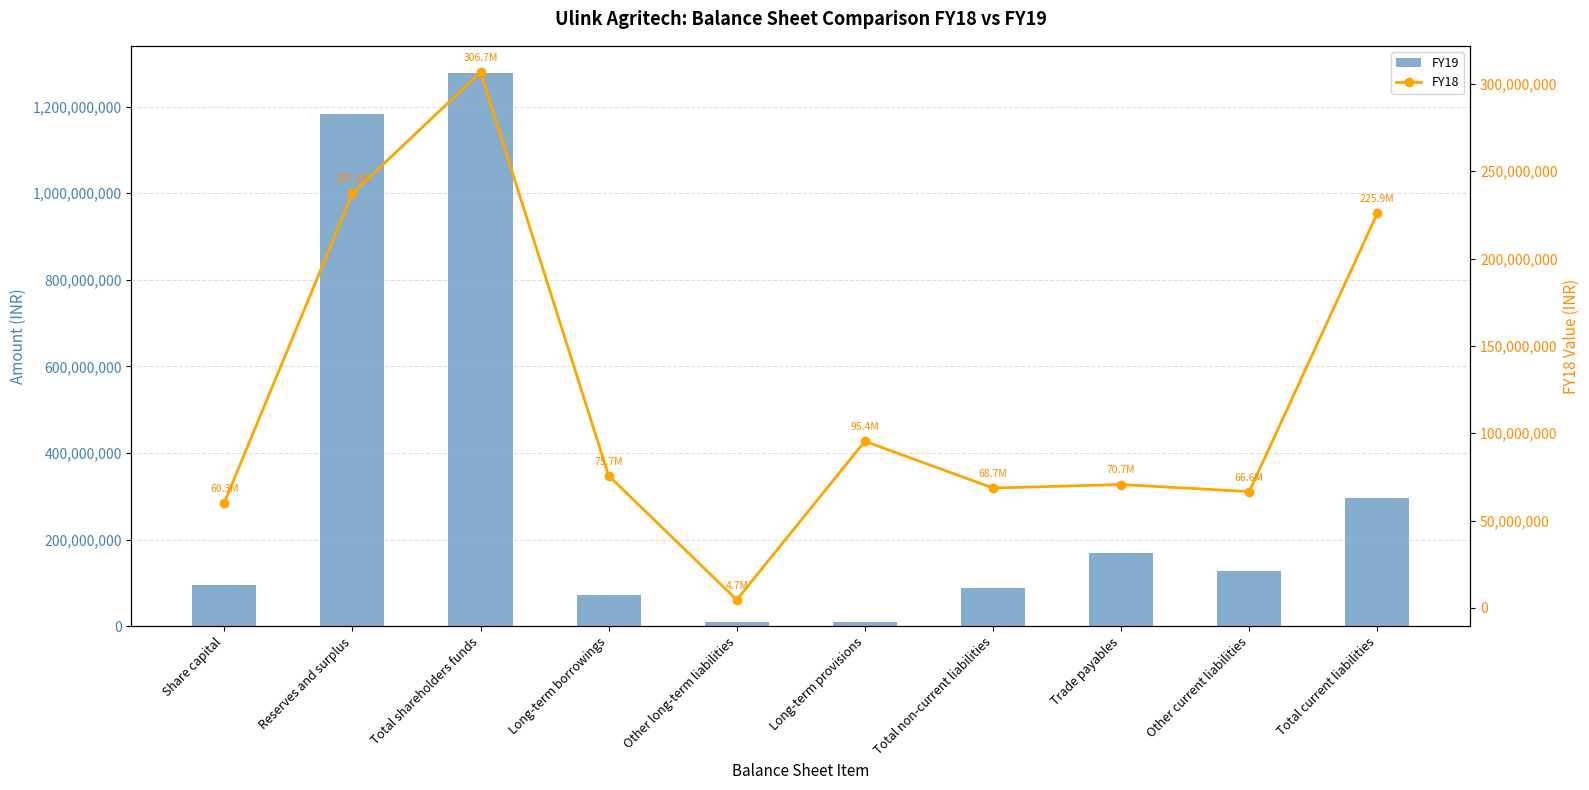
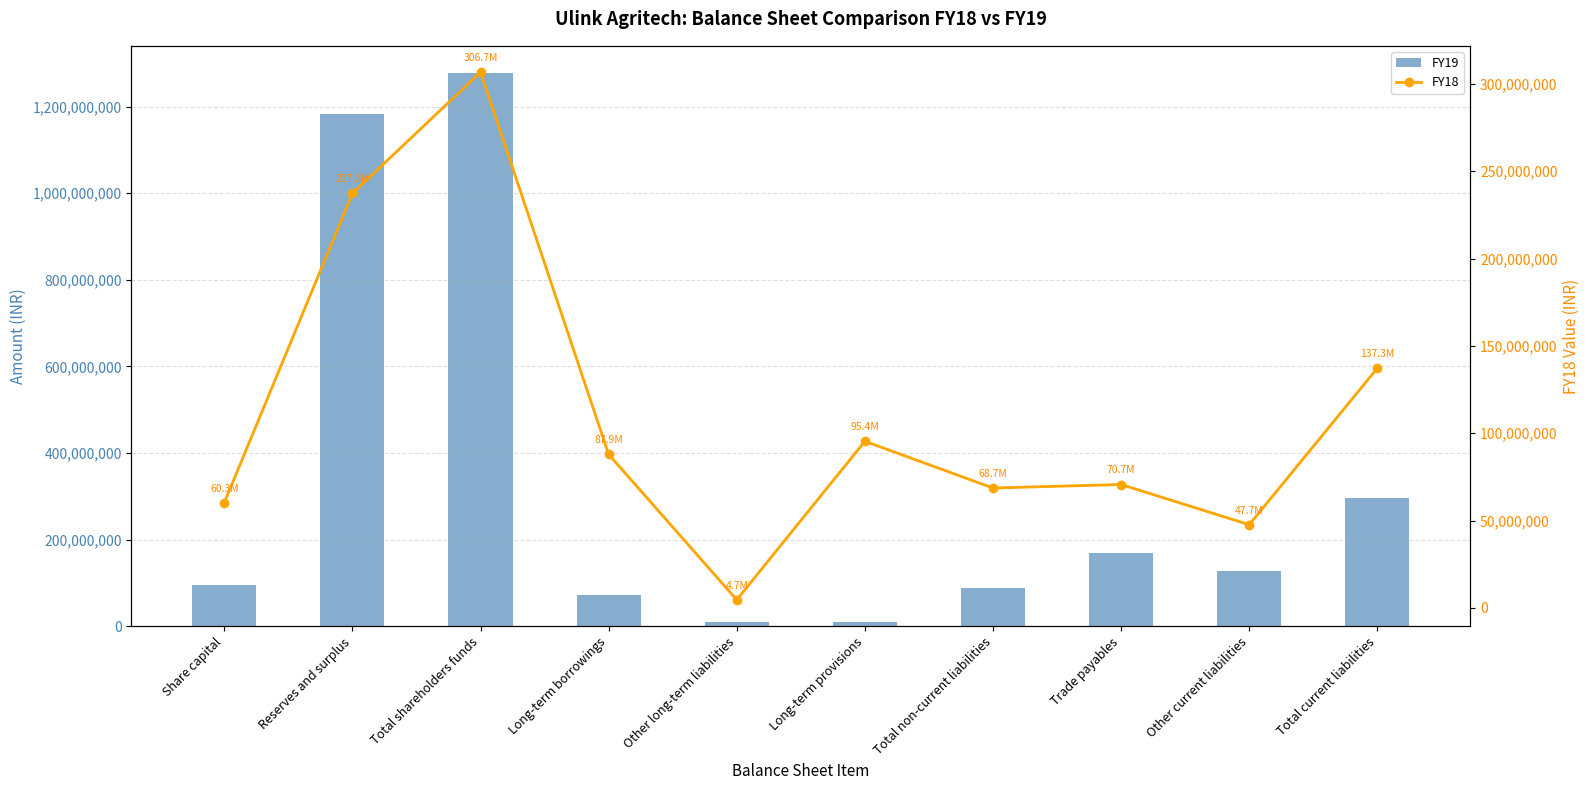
FY18, Long-term borrowings: 75.7M -> 87.9M
FY18, Other current liabilities: 66.6M -> 47.7M
FY18, Total current liabilities: 225.9M -> 137.3M
